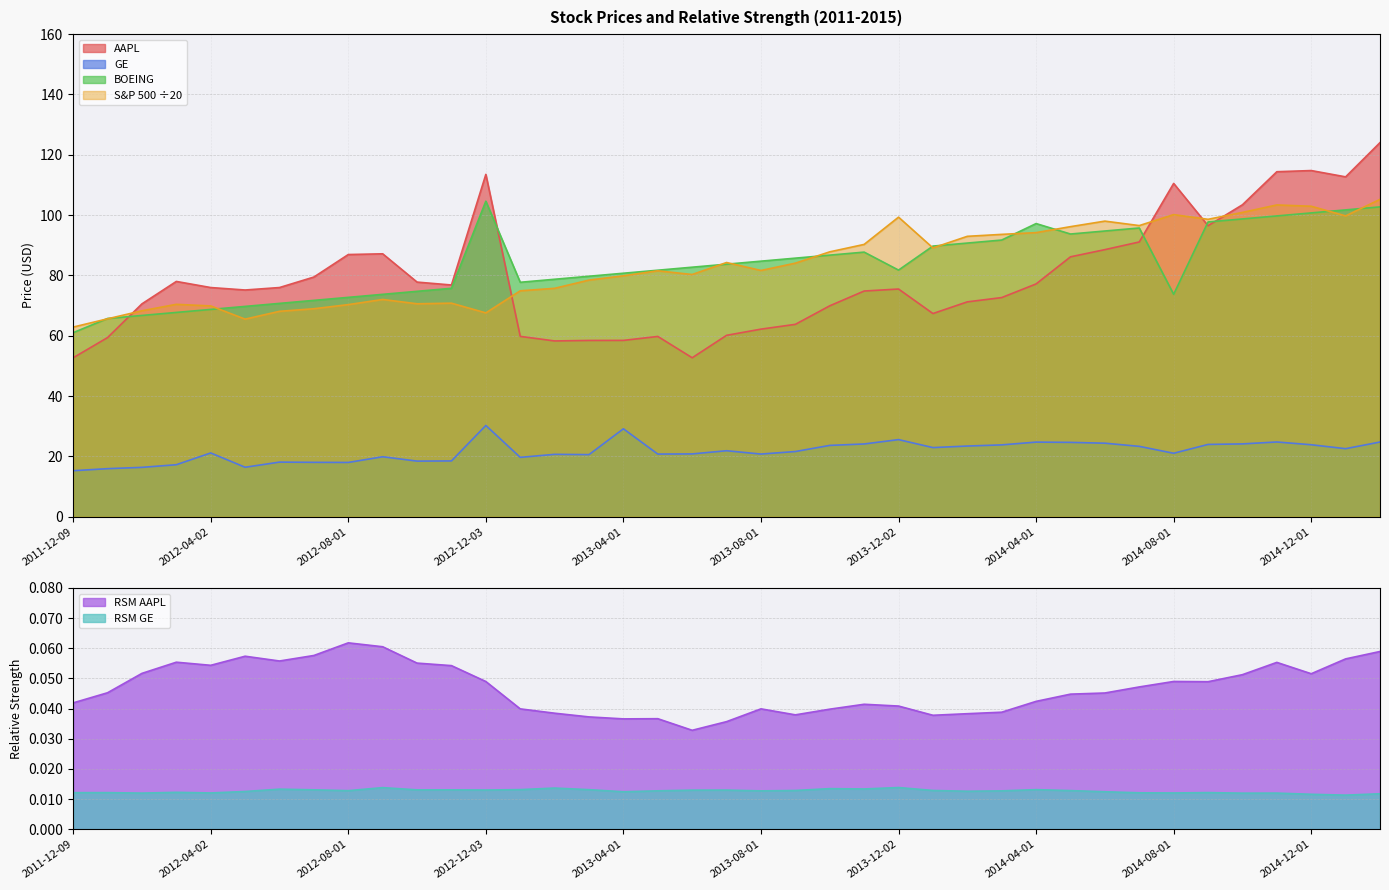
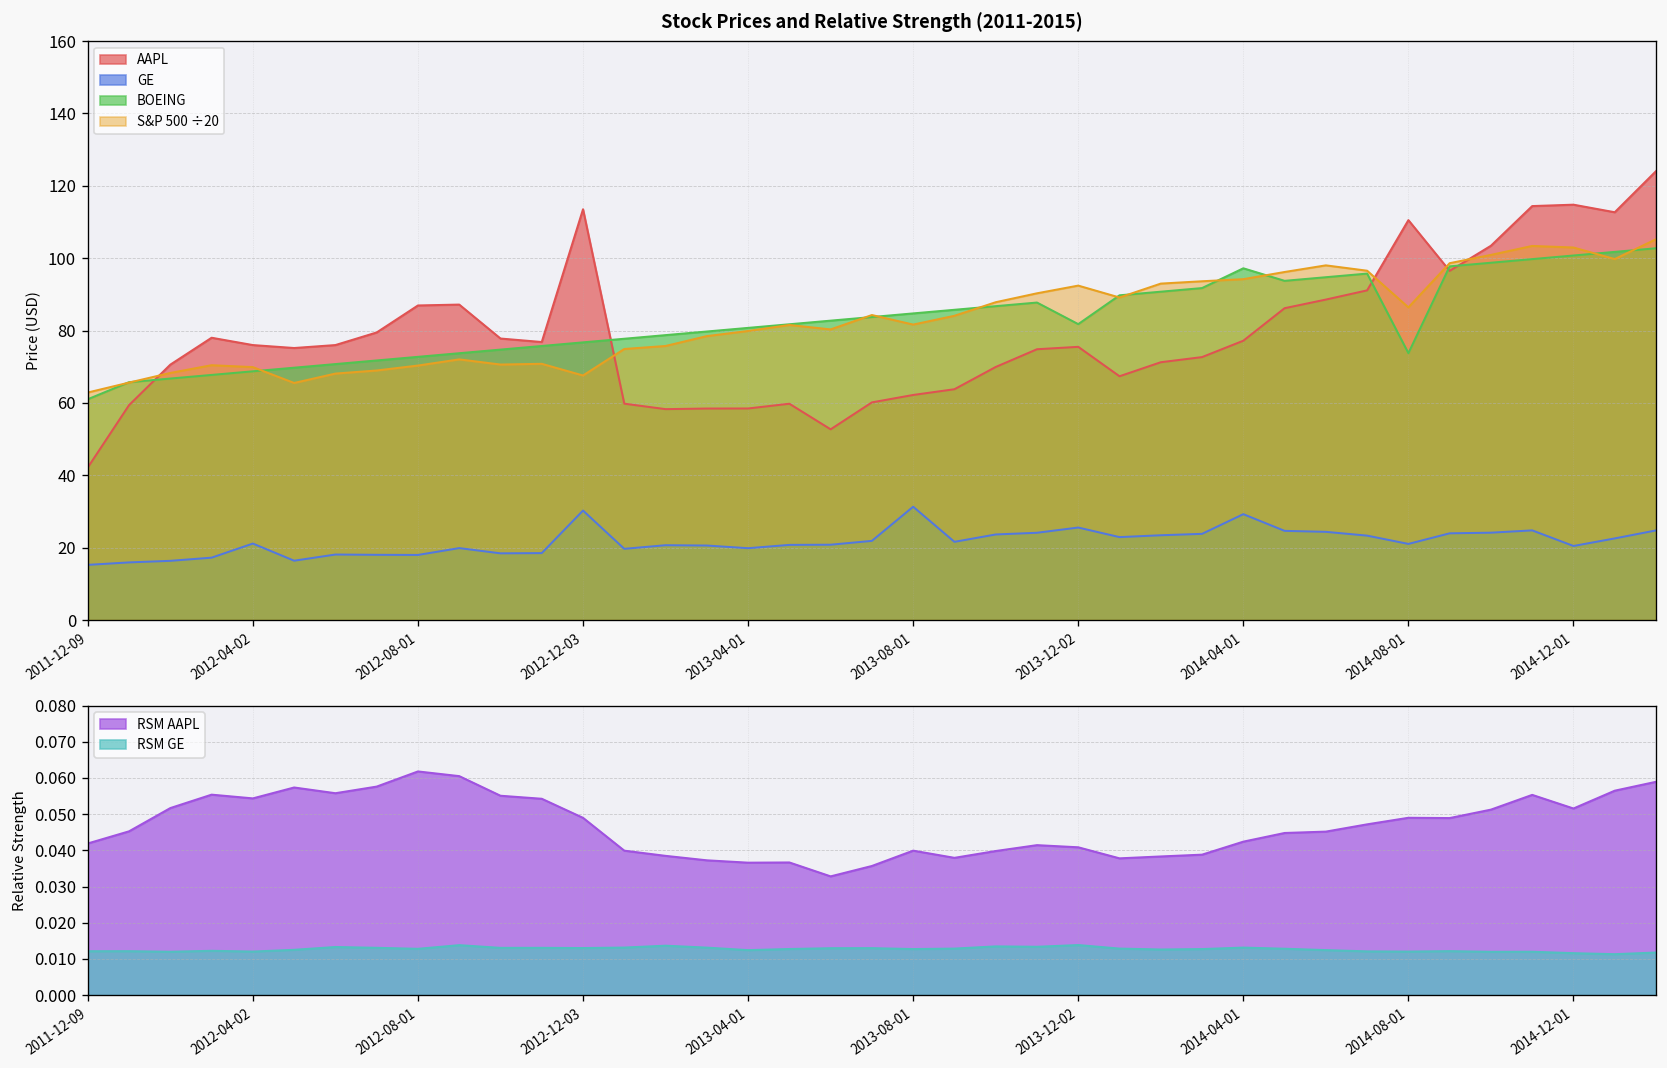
Stock Prices and Relative Strength (2011-2015), AAPL, 2011-12-09: 53 -> 42
Stock Prices and Relative Strength (2011-2015), BOEING, 2012-12-03: 105 -> 77
Stock Prices and Relative Strength (2011-2015), GE, 2013-04-01: 29 -> 20
Stock Prices and Relative Strength (2011-2015), GE, 2013-08-01: 21 -> 31
Stock Prices and Relative Strength (2011-2015), S&P 500 ÷20, 2013-12-02: 99 -> 92
Stock Prices and Relative Strength (2011-2015), GE, 2014-04-01: 25 -> 29
Stock Prices and Relative Strength (2011-2015), S&P 500 ÷20, 2014-08-01: 100 -> 86
Stock Prices and Relative Strength (2011-2015), GE, 2014-12-01: 24 -> 20
